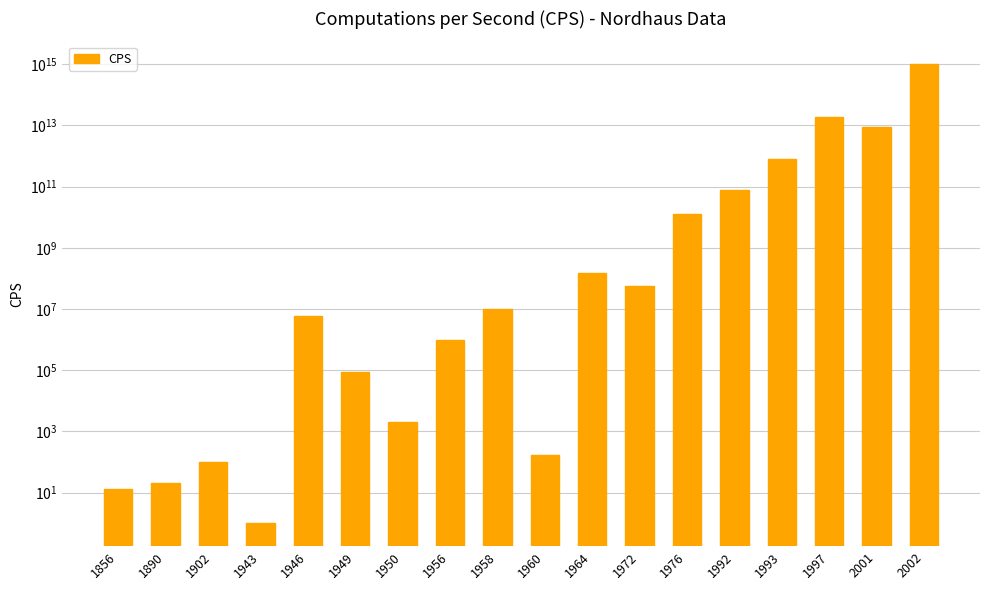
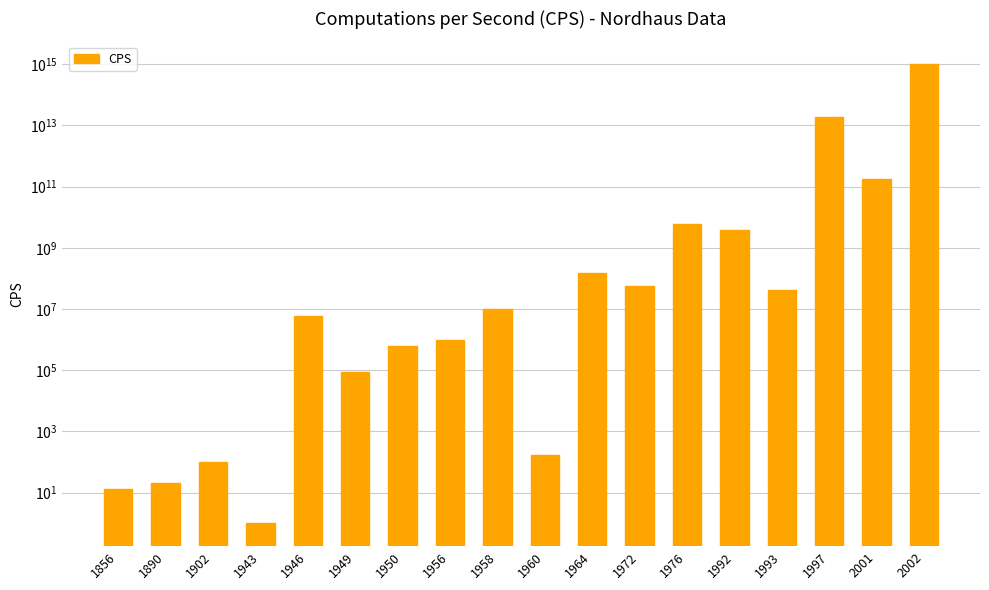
1950: 2000 -> 600000
1976: 13000000000 -> 6000000000
1992: 80000000000 -> 4000000000
1993: 800000000000 -> 40000000
2001: 9000000000000 -> 200000000000
